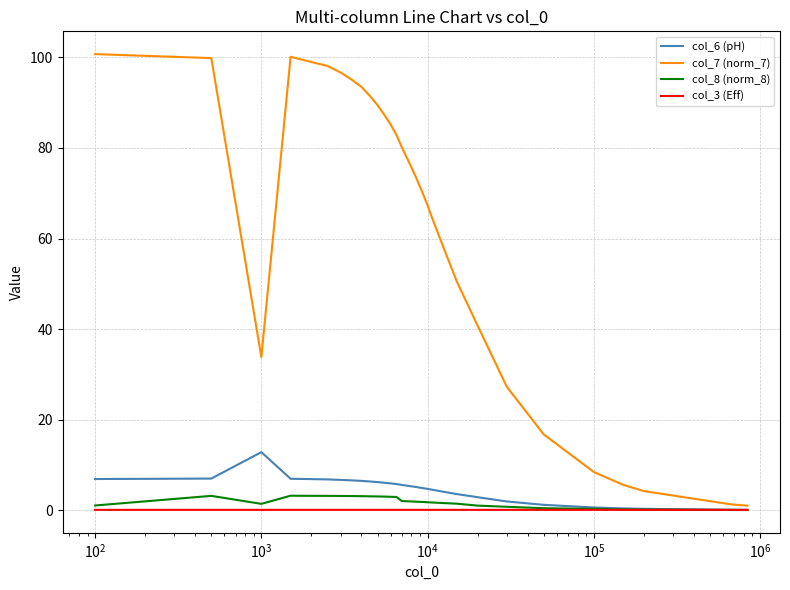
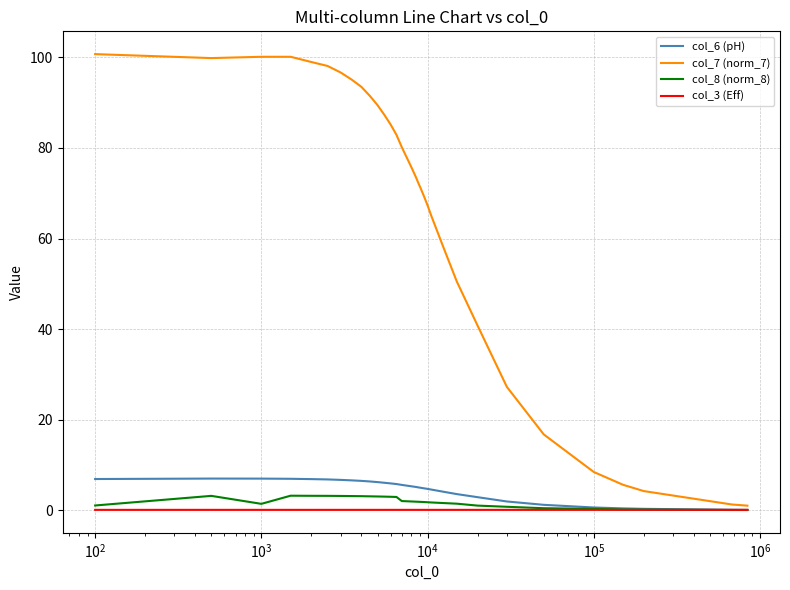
col_6 (pH), 10^3: 13 -> 7
col_7 (norm_7), 10^3: 34 -> 100
